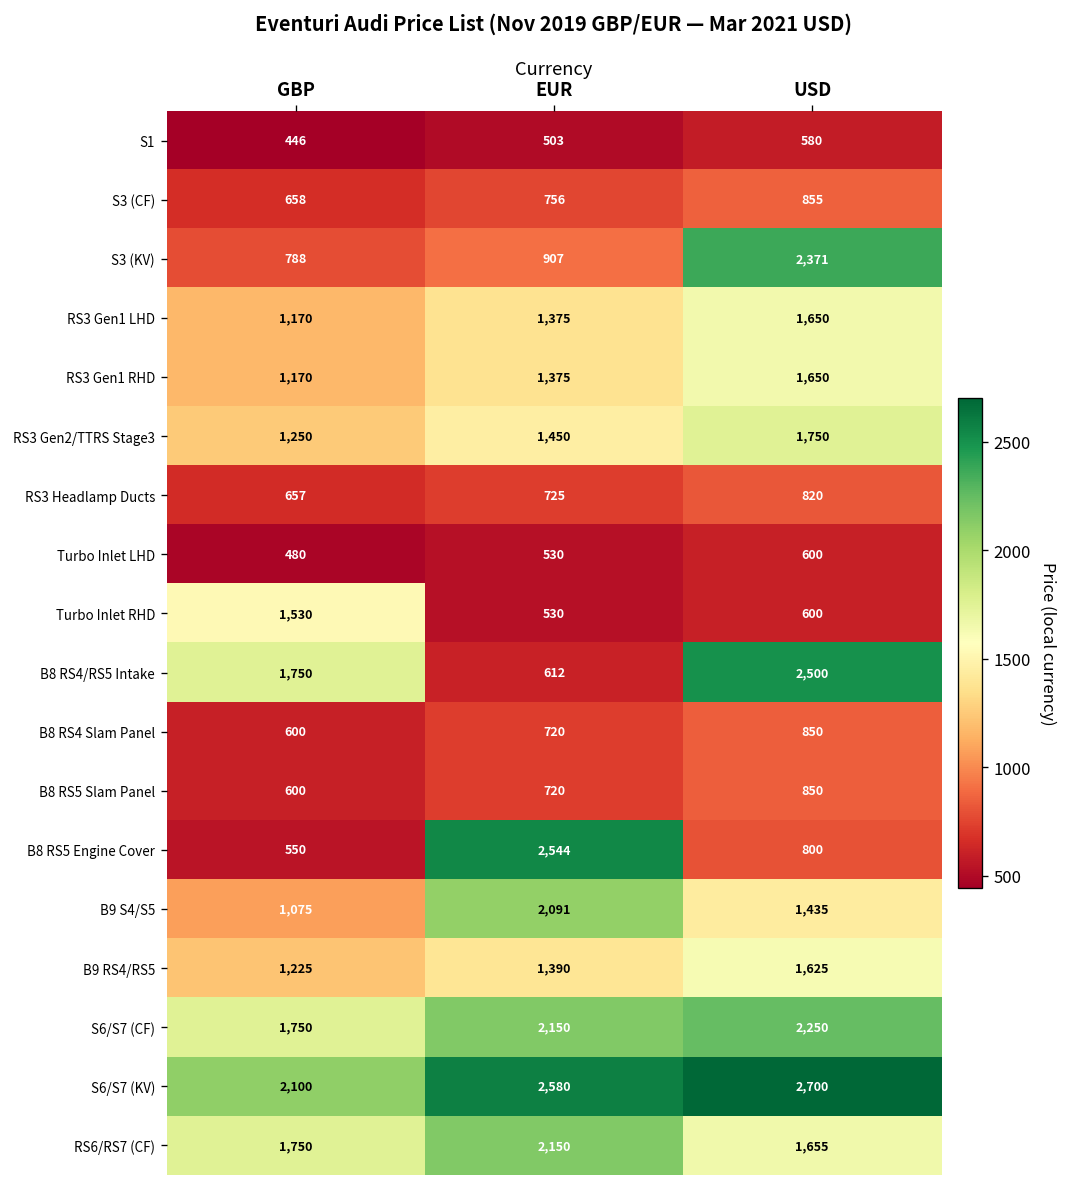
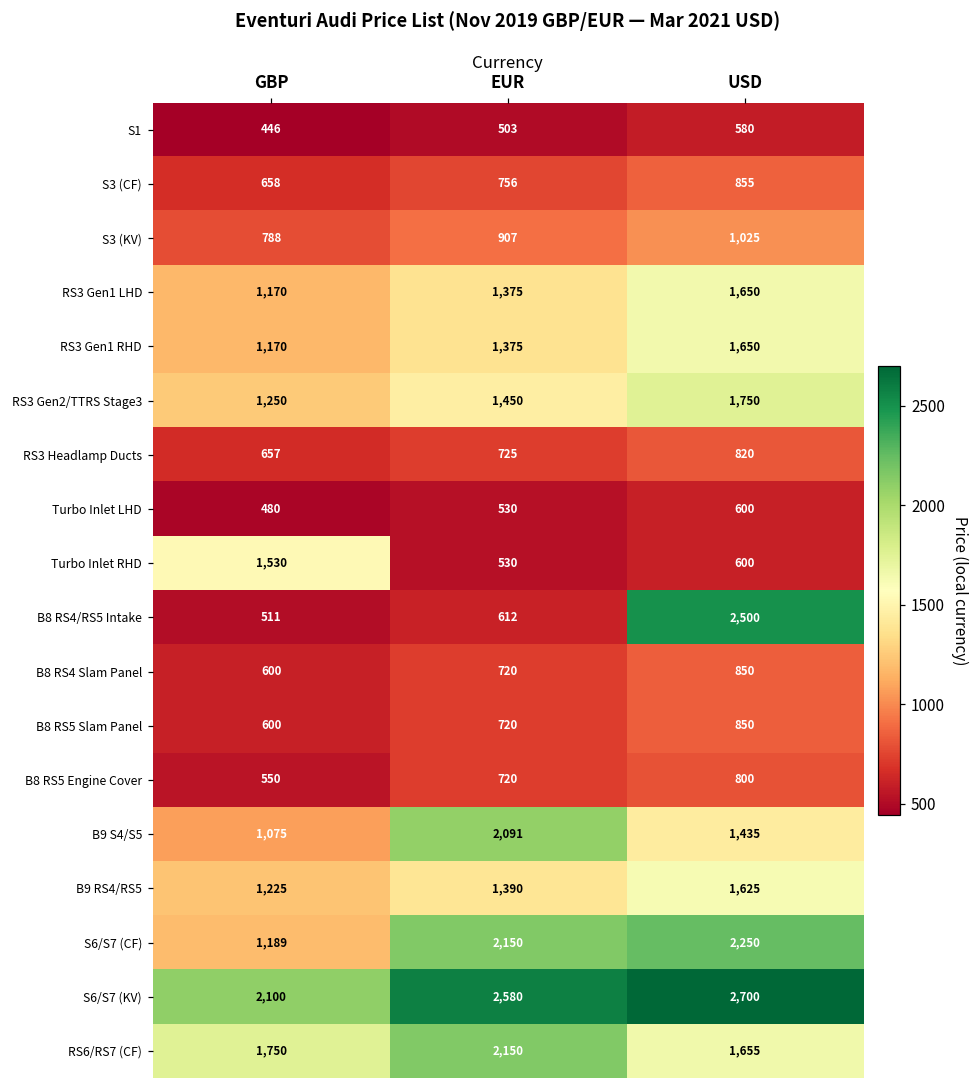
S3 (KV), USD: 2,371 -> 1,025
B8 RS4/RS5 Intake, GBP: 1,750 -> 511
B8 RS5 Engine Cover, EUR: 2,544 -> 720
S6/S7 (CF), GBP: 1,750 -> 1,189
